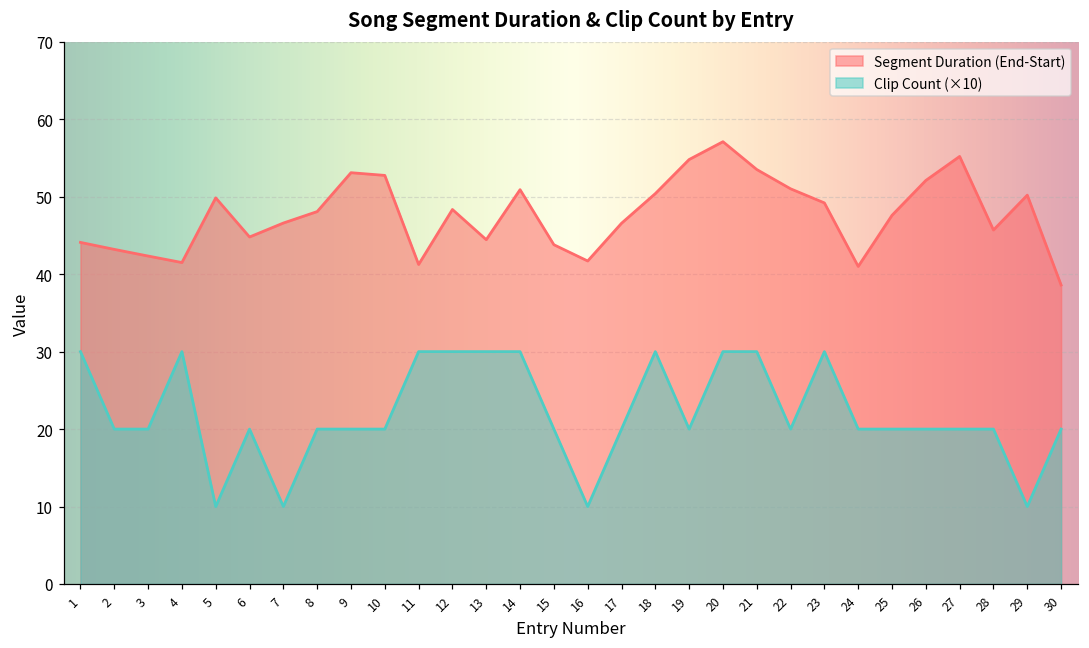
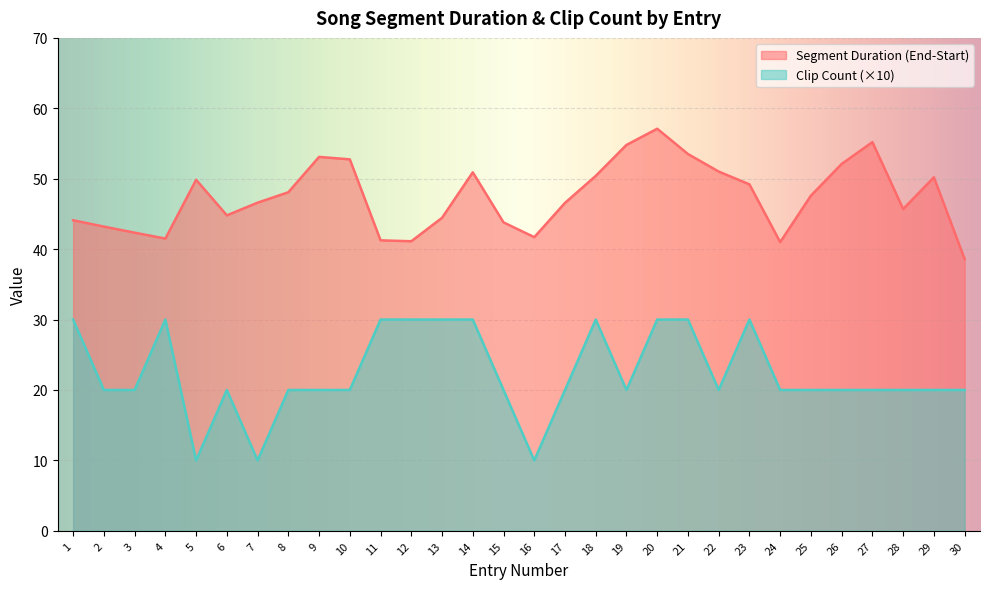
Segment Duration (End-Start), 12: 48 -> 41
Clip Count (×10), 29: 10 -> 20
